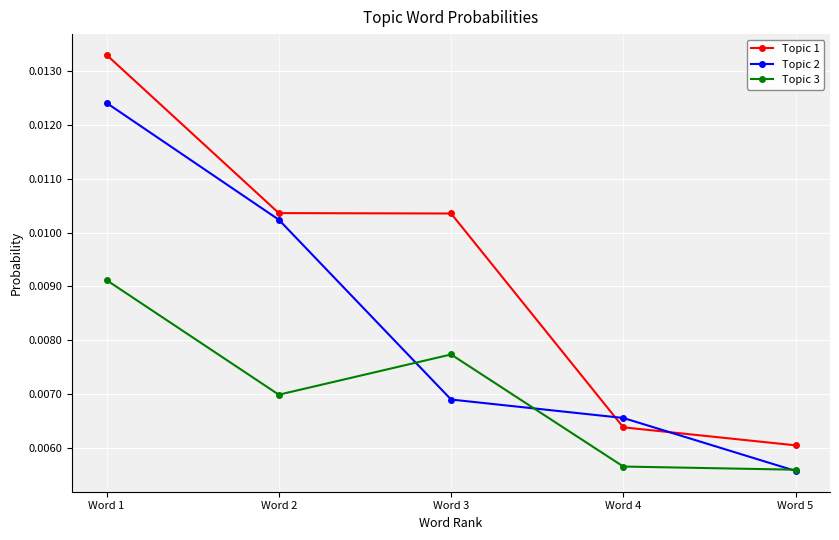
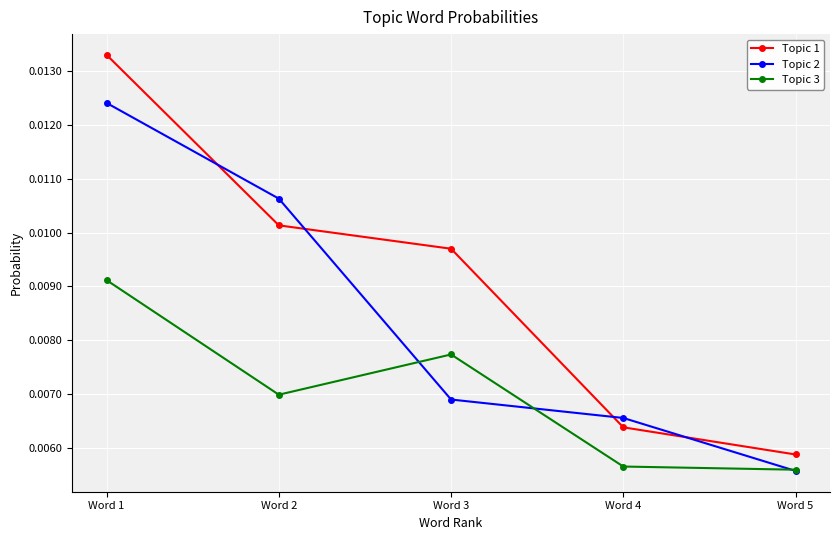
Topic 1, Word 2: 0.0104 -> 0.0101
Topic 2, Word 2: 0.0102 -> 0.0106
Topic 1, Word 3: 0.0104 -> 0.0097
Topic 1, Word 5: 0.0060 -> 0.0059
